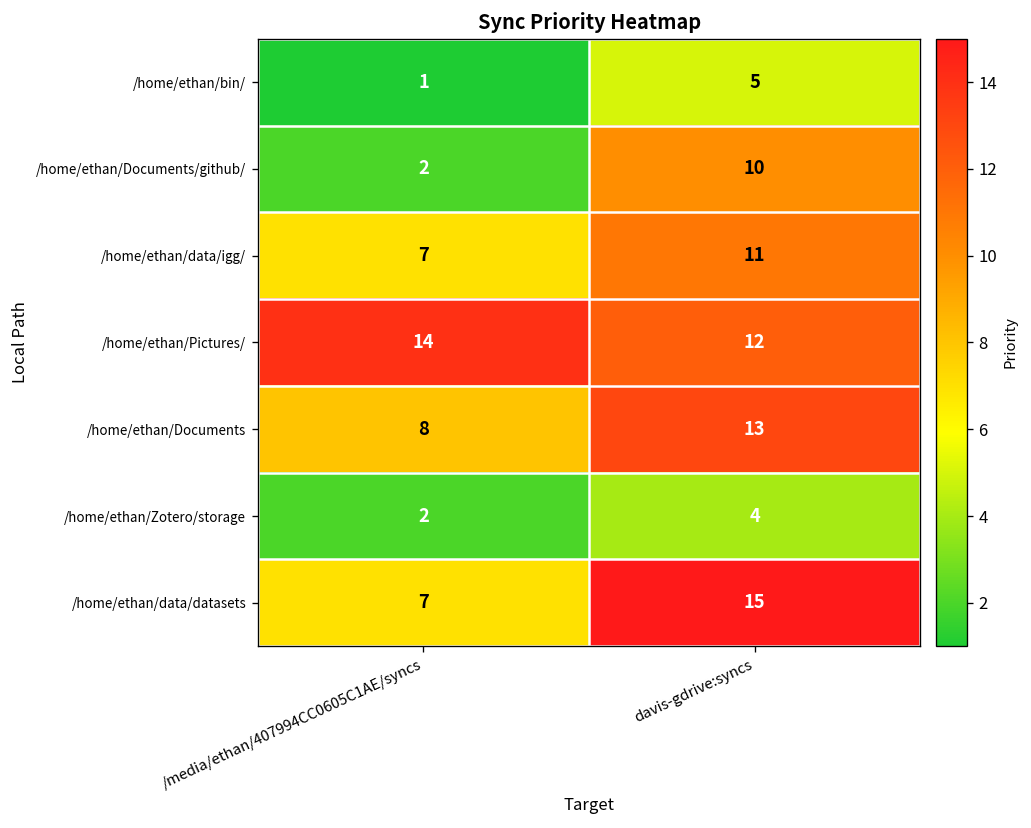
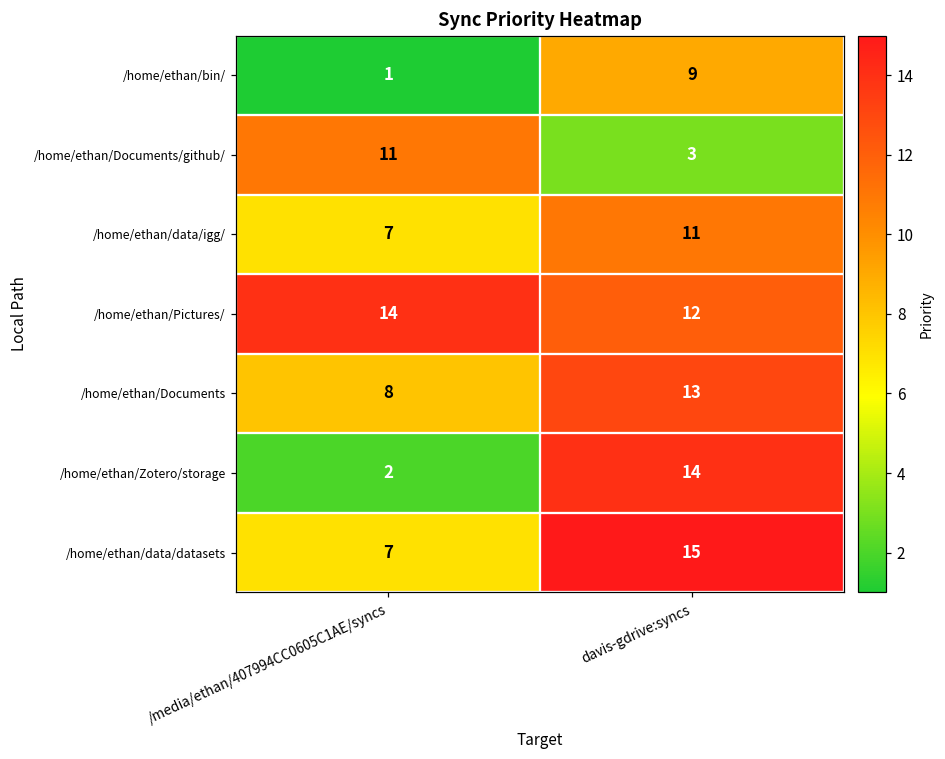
/home/ethan/bin/, davis-gdrive:syncs: 5 -> 9
/home/ethan/Documents/github/, /media/ethan/407994CC0605C1AE/syncs: 2 -> 11
/home/ethan/Documents/github/, davis-gdrive:syncs: 10 -> 3
/home/ethan/Zotero/storage, davis-gdrive:syncs: 4 -> 14
